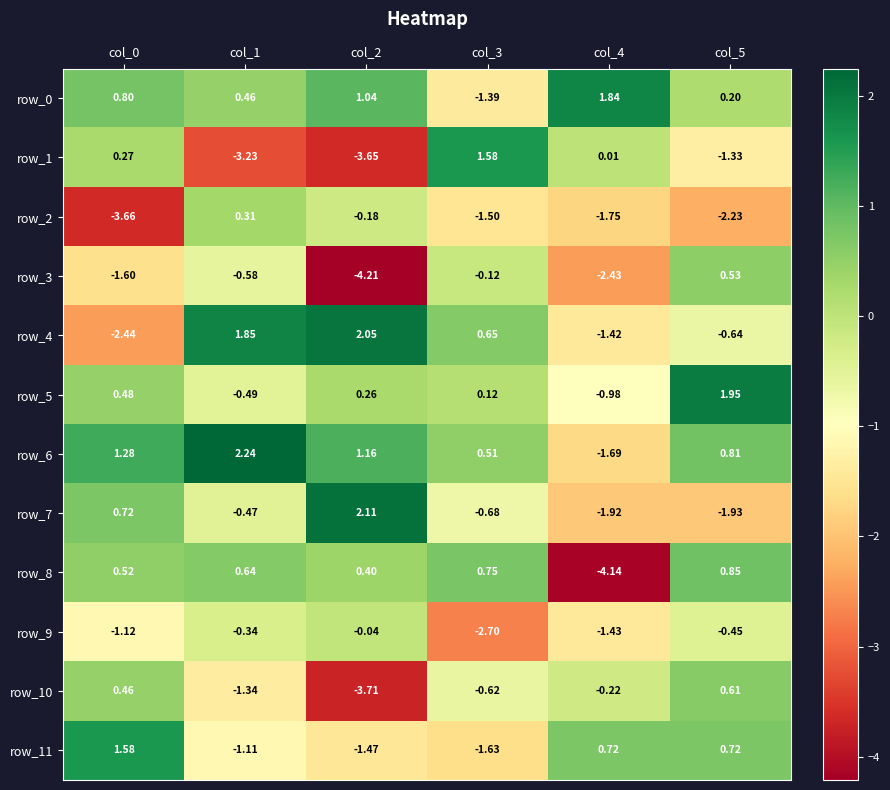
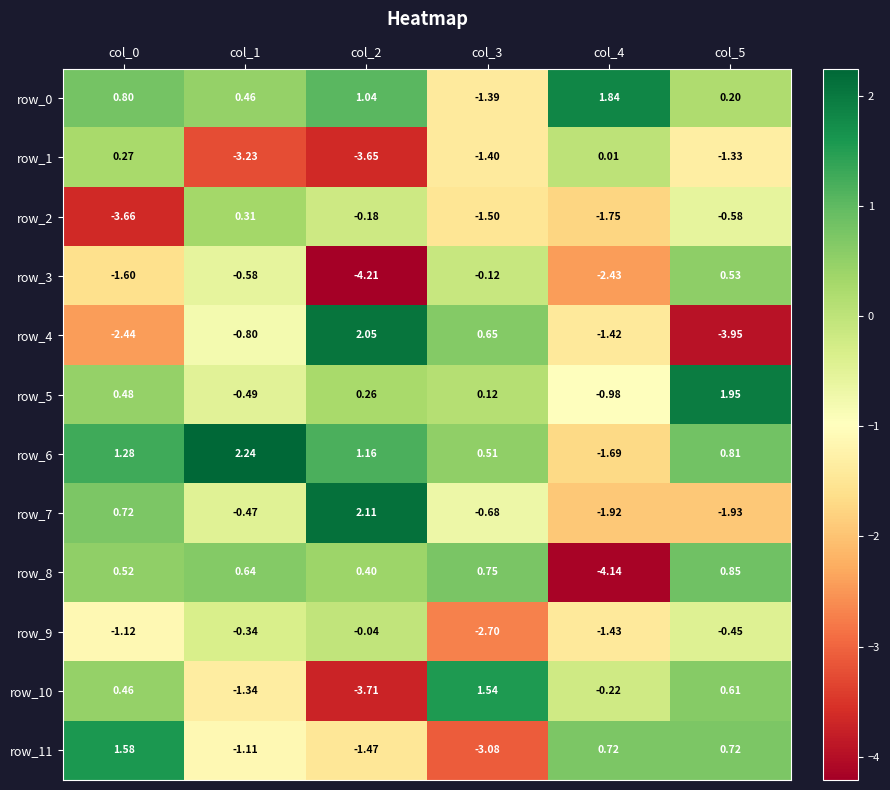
row_1, col_3: 1.58 -> -1.40
row_2, col_5: -2.23 -> -0.58
row_4, col_1: 1.85 -> -0.80
row_4, col_5: -0.64 -> -3.95
row_10, col_3: -0.62 -> 1.54
row_11, col_3: -1.63 -> -3.08
